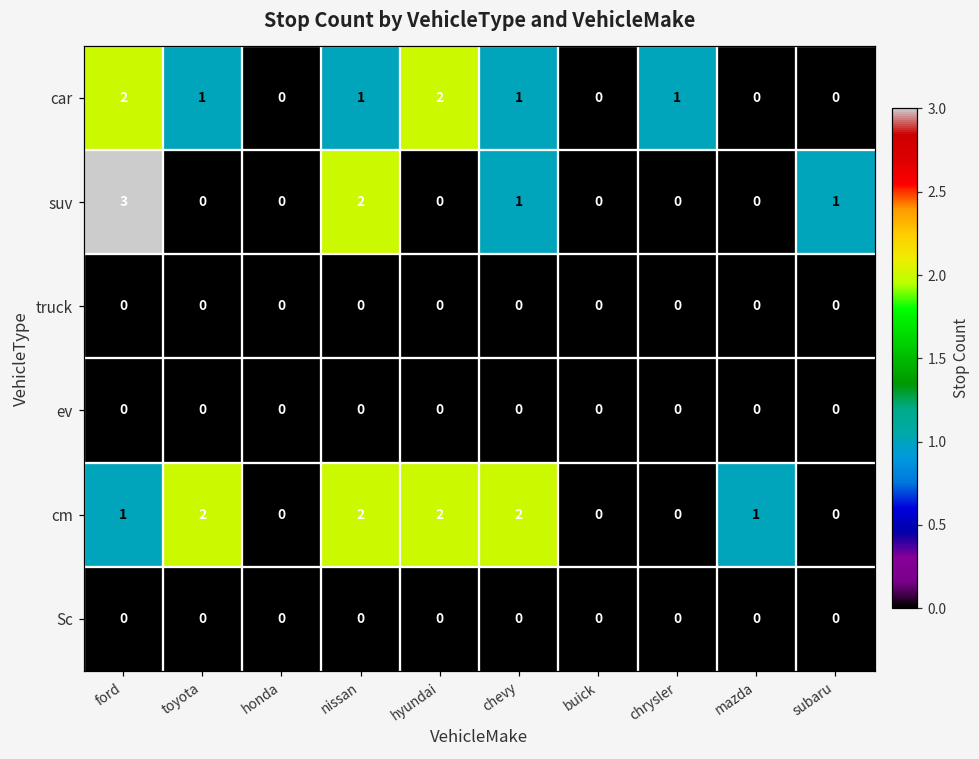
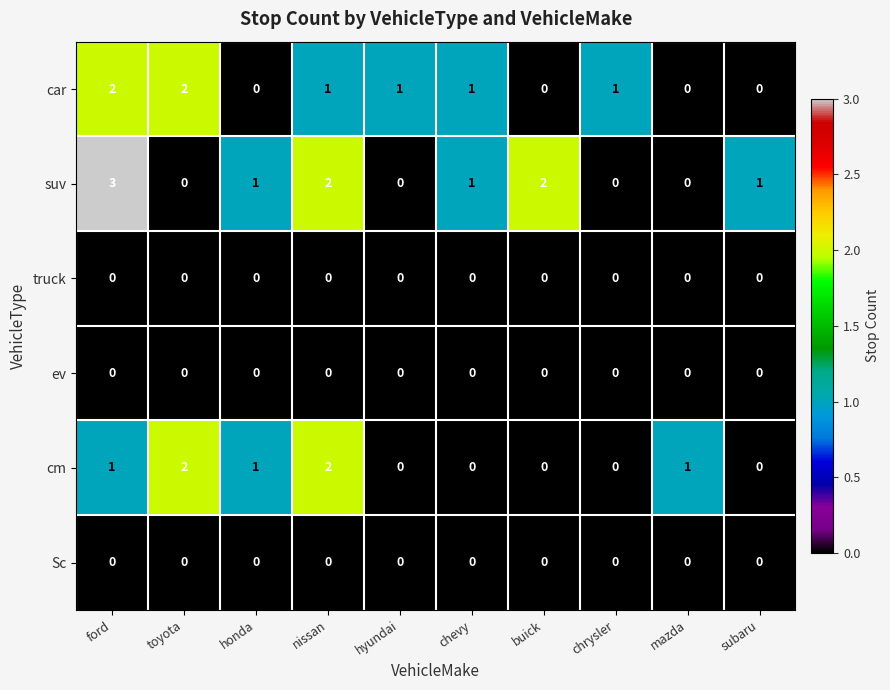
car, toyota: 1 -> 2
car, hyundai: 2 -> 1
suv, honda: 0 -> 1
suv, buick: 0 -> 2
cm, honda: 0 -> 1
cm, hyundai: 2 -> 0
cm, chevy: 2 -> 0
